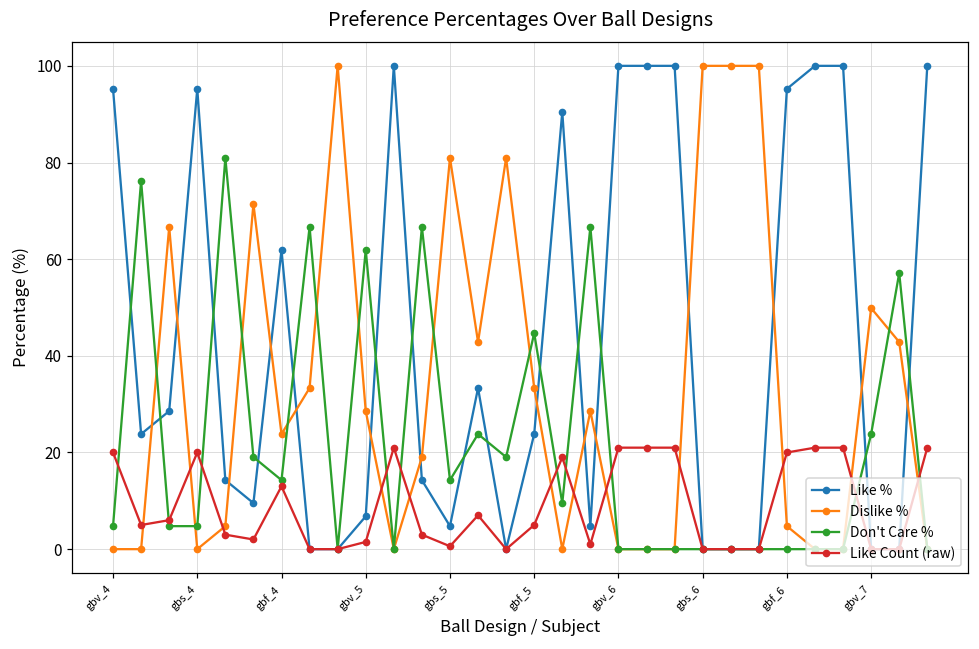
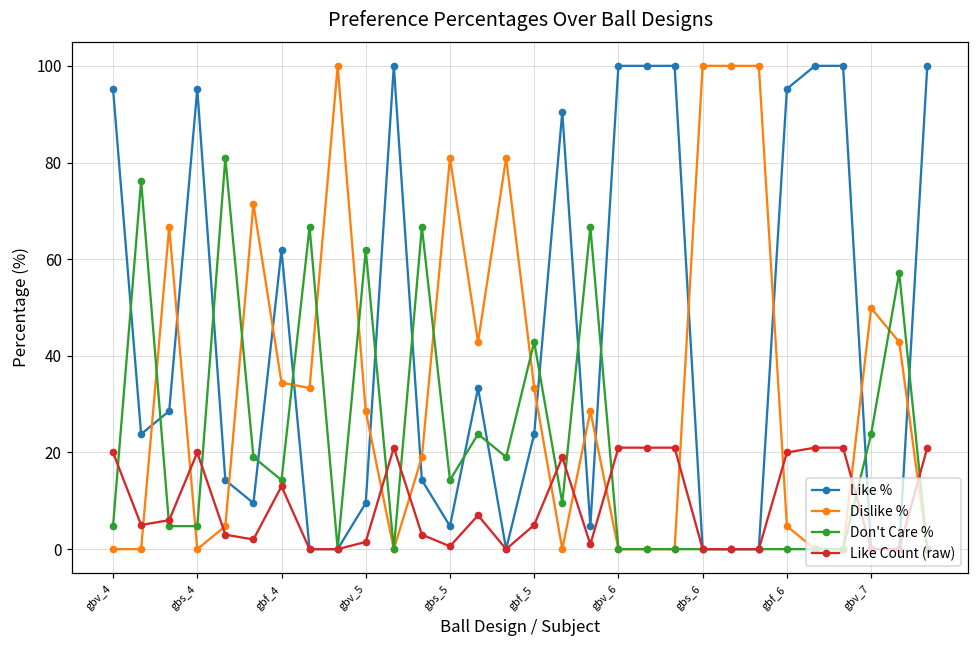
Dislike %, gbf_4: 24 -> 34
Like %, gbv_5: 7 -> 10
Don't Care %, gbf_5: 45 -> 43
